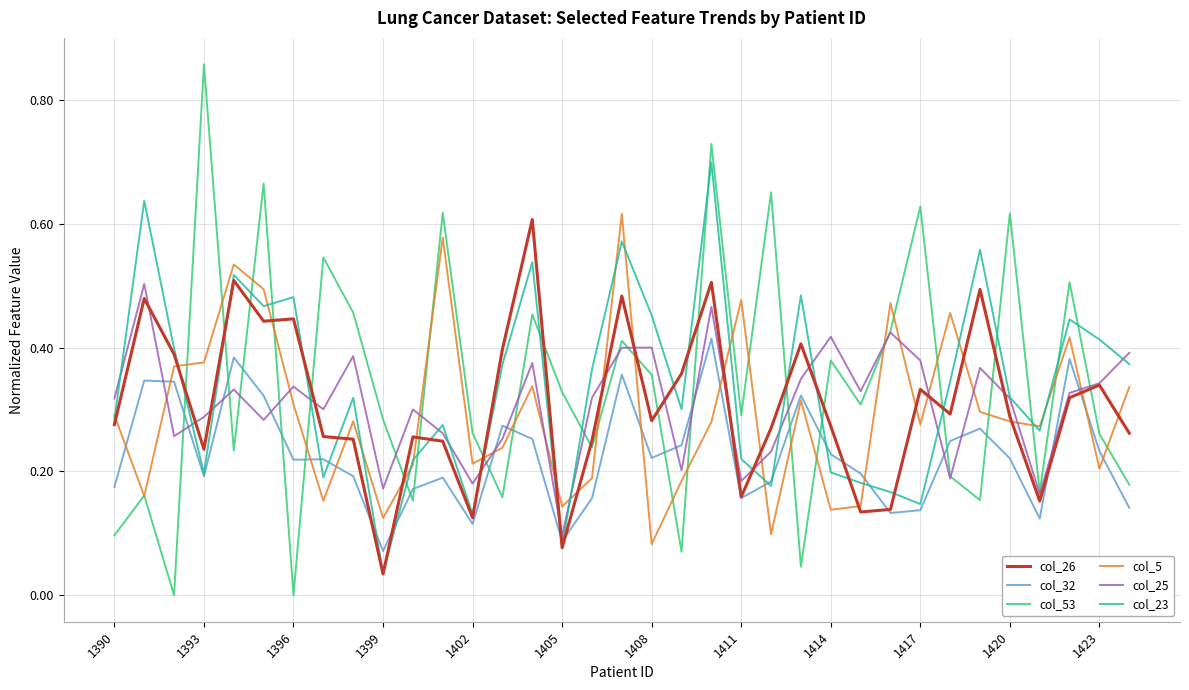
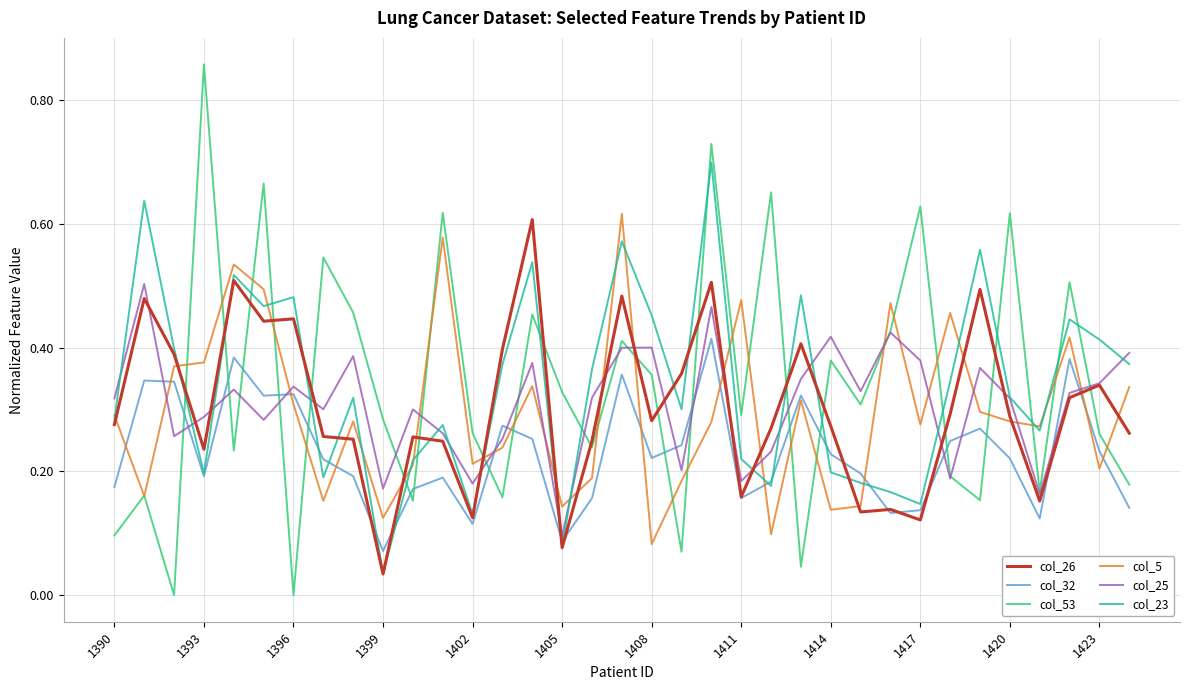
col_32, 1396: 0.22 -> 0.32
col_26, 1417: 0.33 -> 0.12
